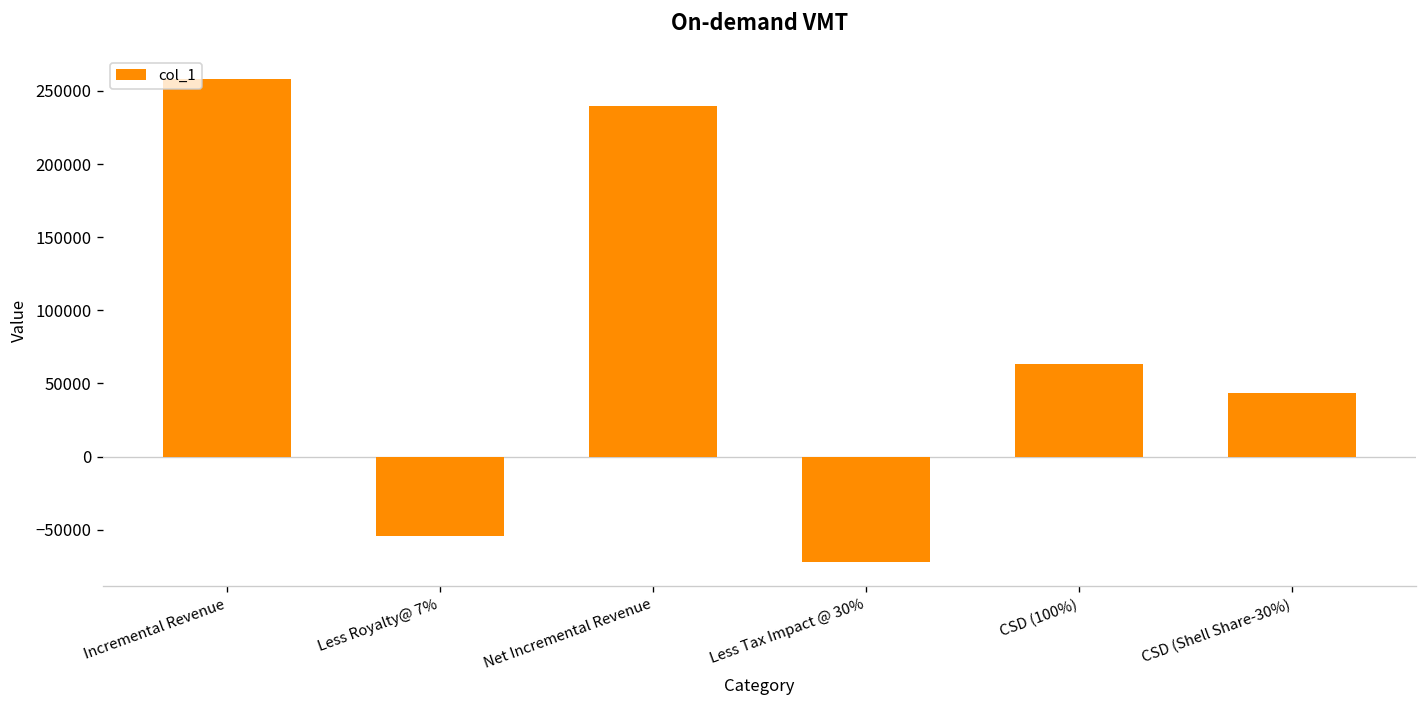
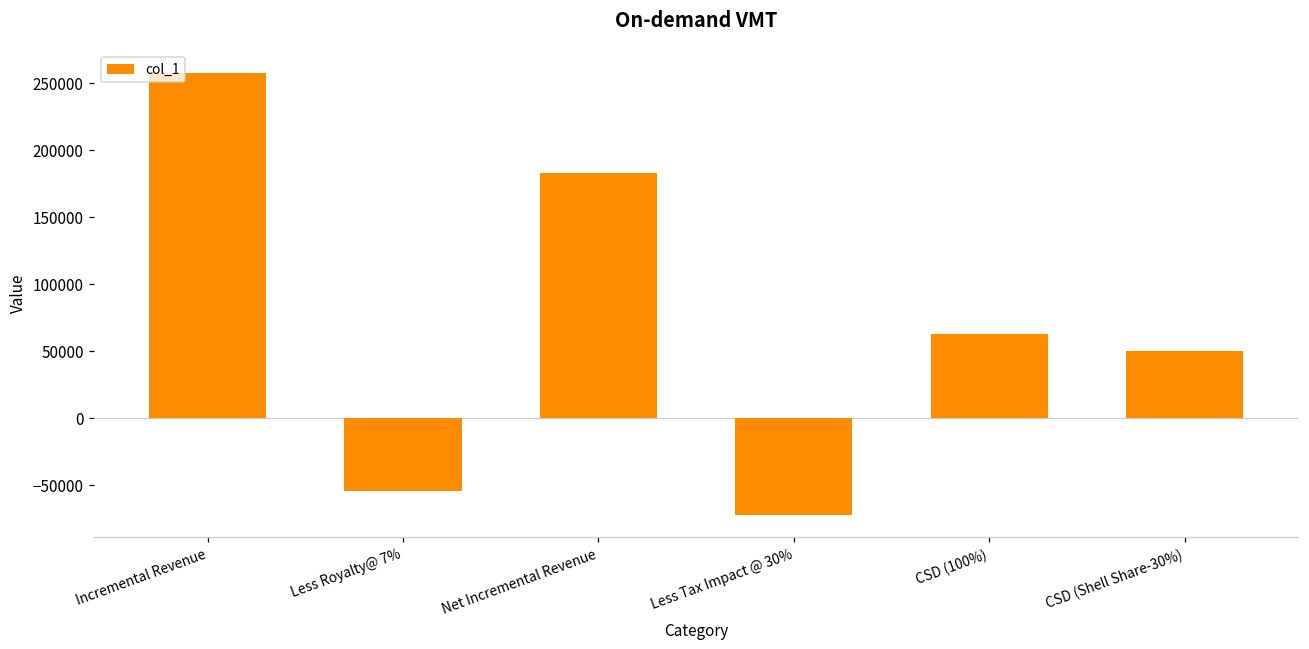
Net Incremental Revenue: 240000 -> 183000
CSD (Shell Share-30%): 44000 -> 50000
